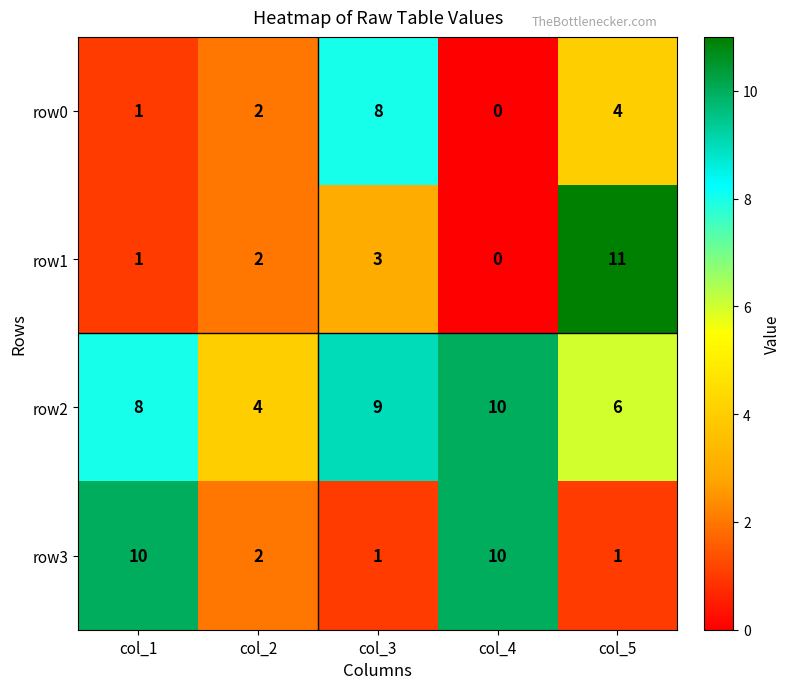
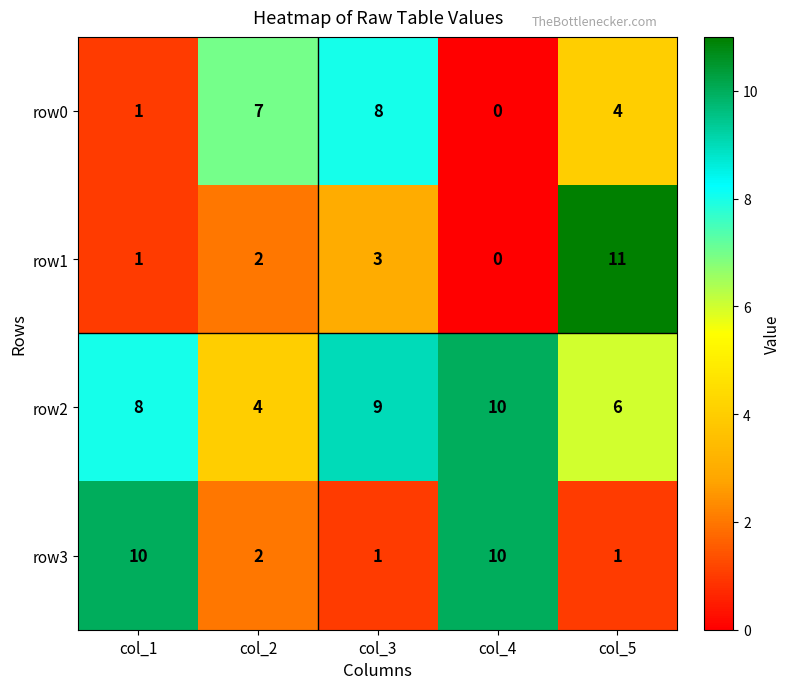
row0, col_2: 2 -> 7
